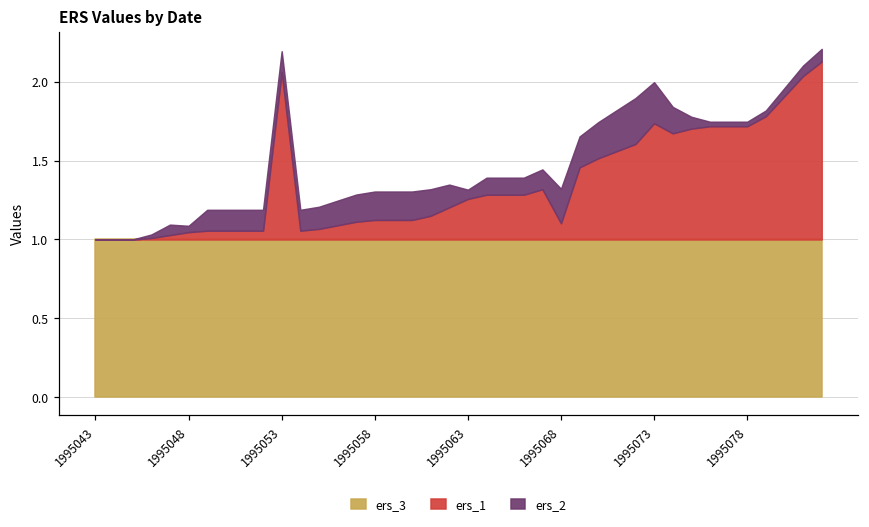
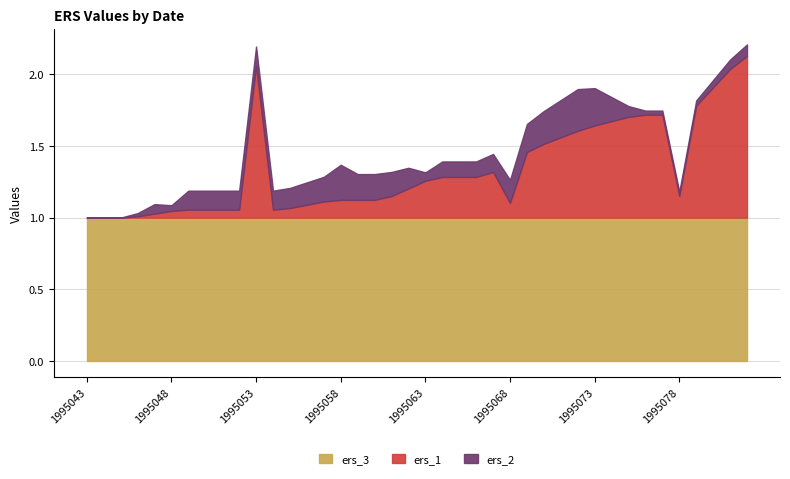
ers_2, 1995058: 0.18 -> 0.24
ers_2, 1995068: 0.22 -> 0.16
ers_1, 1995073: 0.74 -> 0.64
ers_1, 1995078: 0.72 -> 0.15
